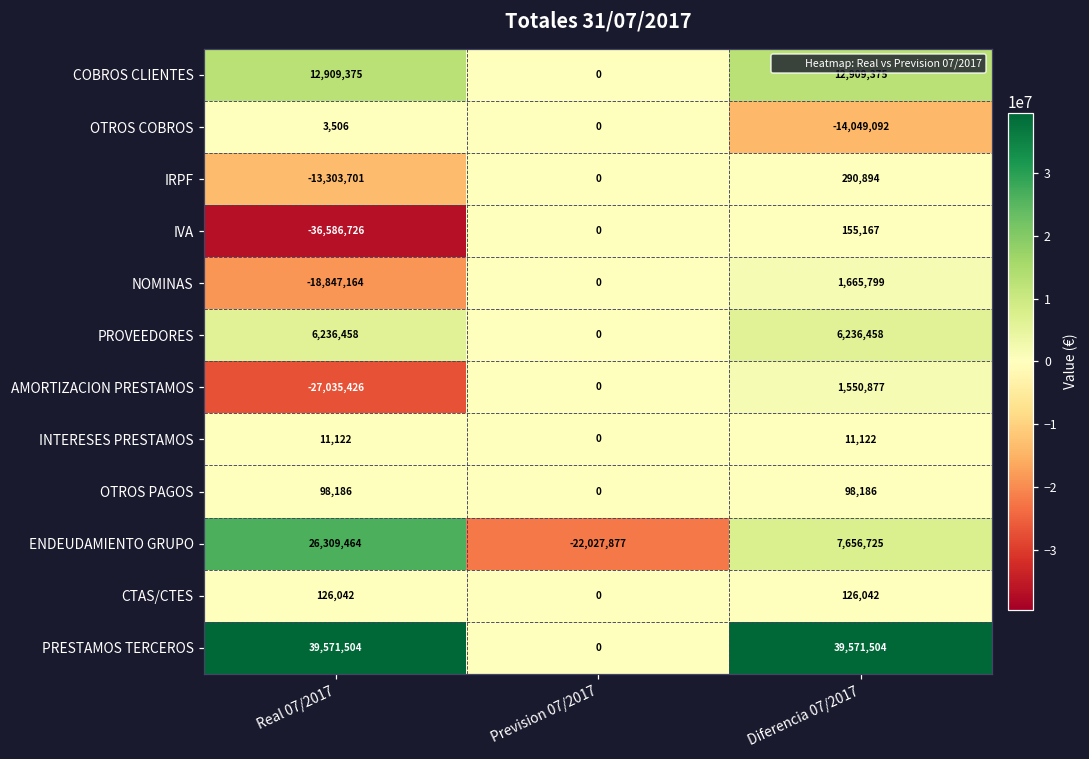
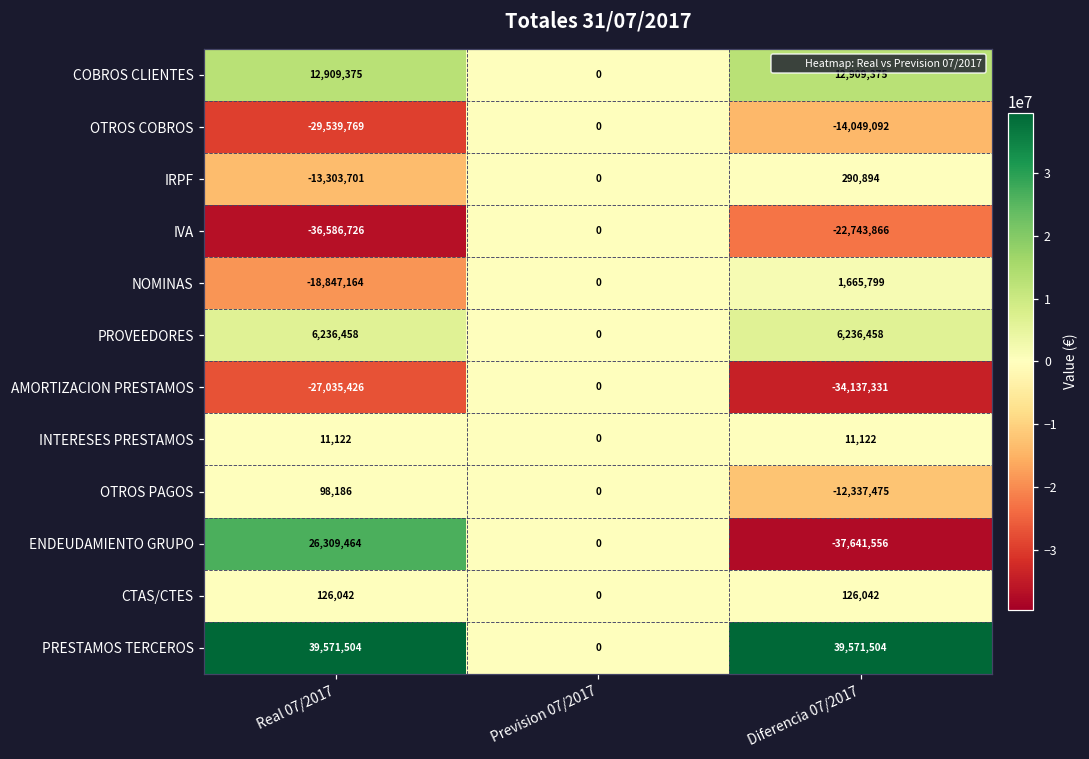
OTROS COBROS, Real 07/2017: 3,506 -> -29,539,769
IVA, Diferencia 07/2017: 155,167 -> -22,743,866
AMORTIZACION PRESTAMOS, Diferencia 07/2017: 1,550,877 -> -34,137,331
OTROS PAGOS, Diferencia 07/2017: 98,186 -> -12,337,475
ENDEUDAMIENTO GRUPO, Prevision 07/2017: -22,027,877 -> 0
ENDEUDAMIENTO GRUPO, Diferencia 07/2017: 7,656,725 -> -37,641,556
